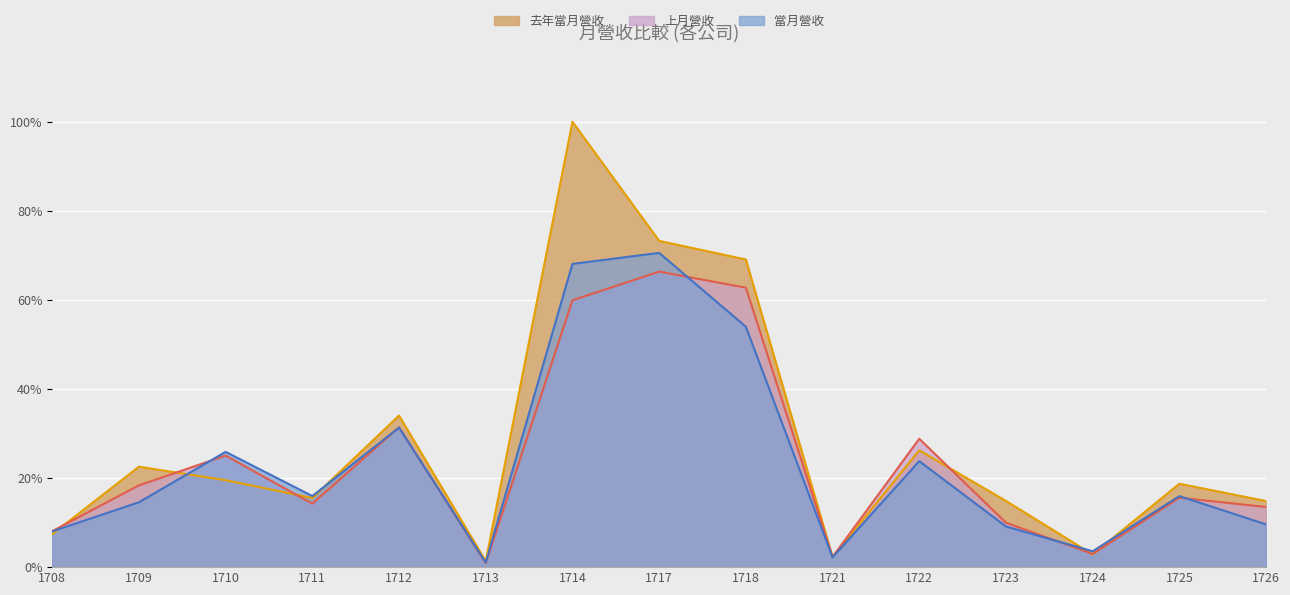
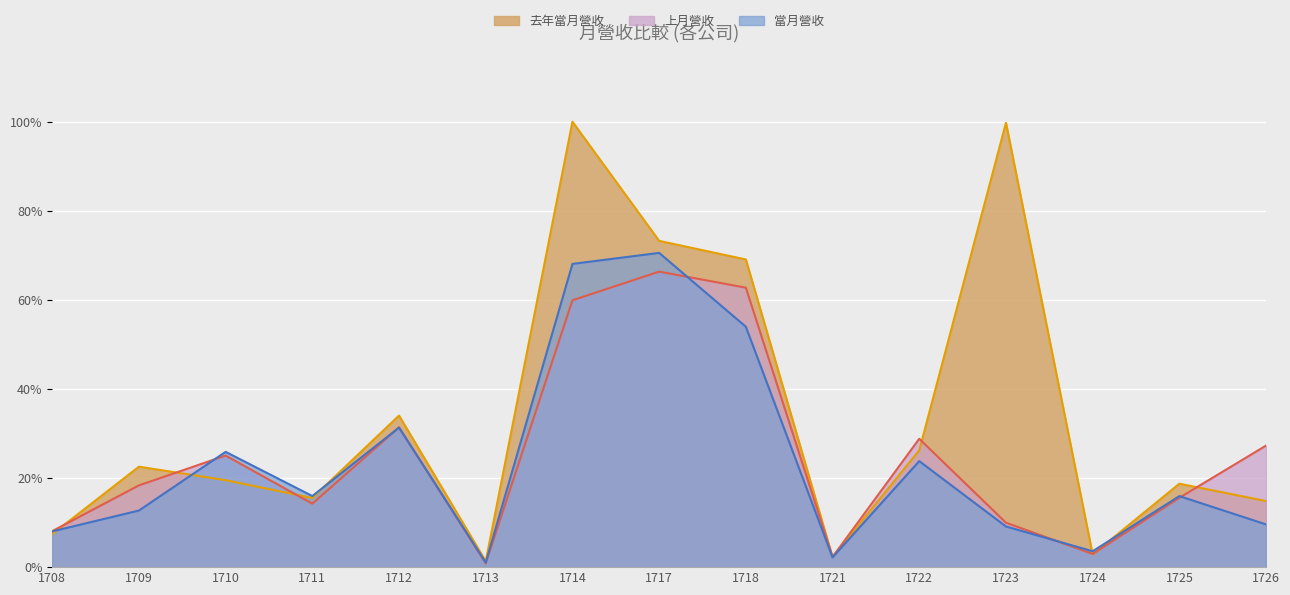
當月營收, 1709: 15% -> 13%
去年當月營收, 1723: 15% -> 100%
上月營收, 1726: 14% -> 27%
